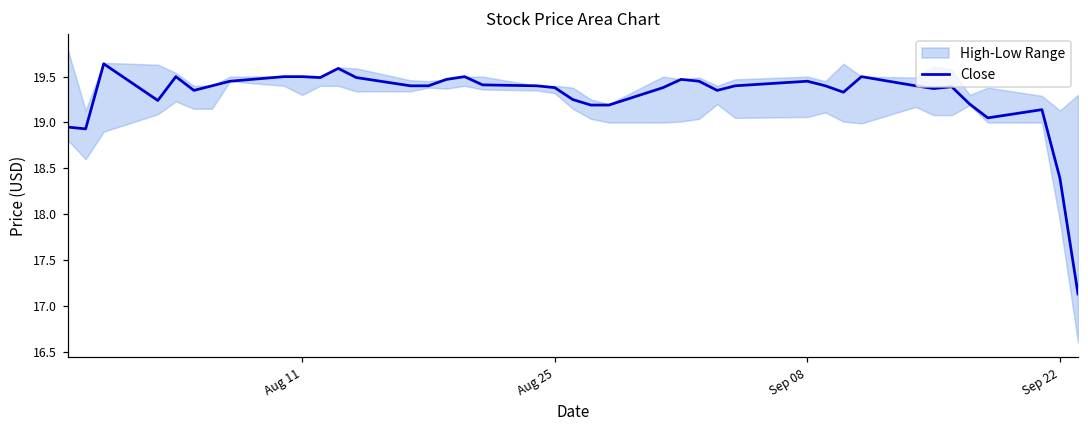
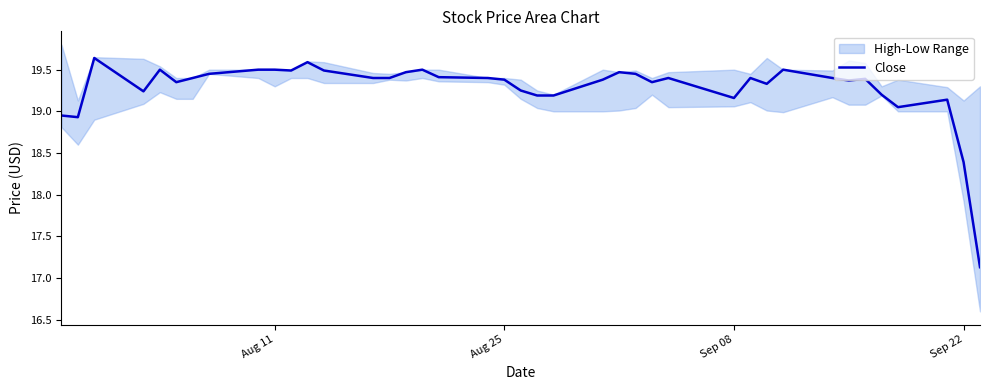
Close, Sep 08: 19.5 -> 19.2
